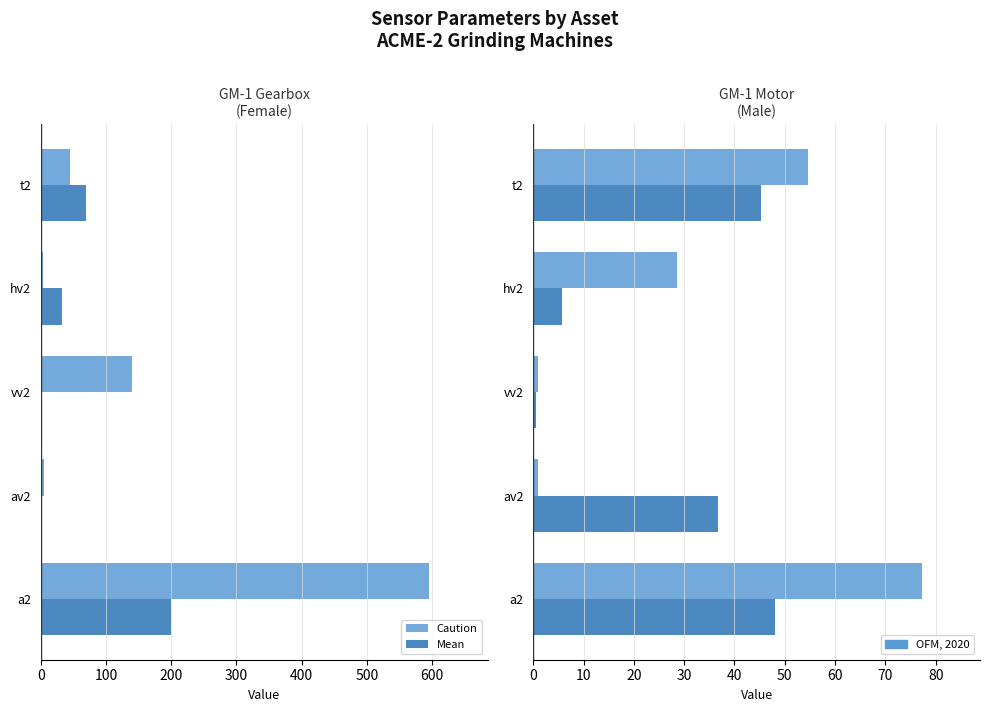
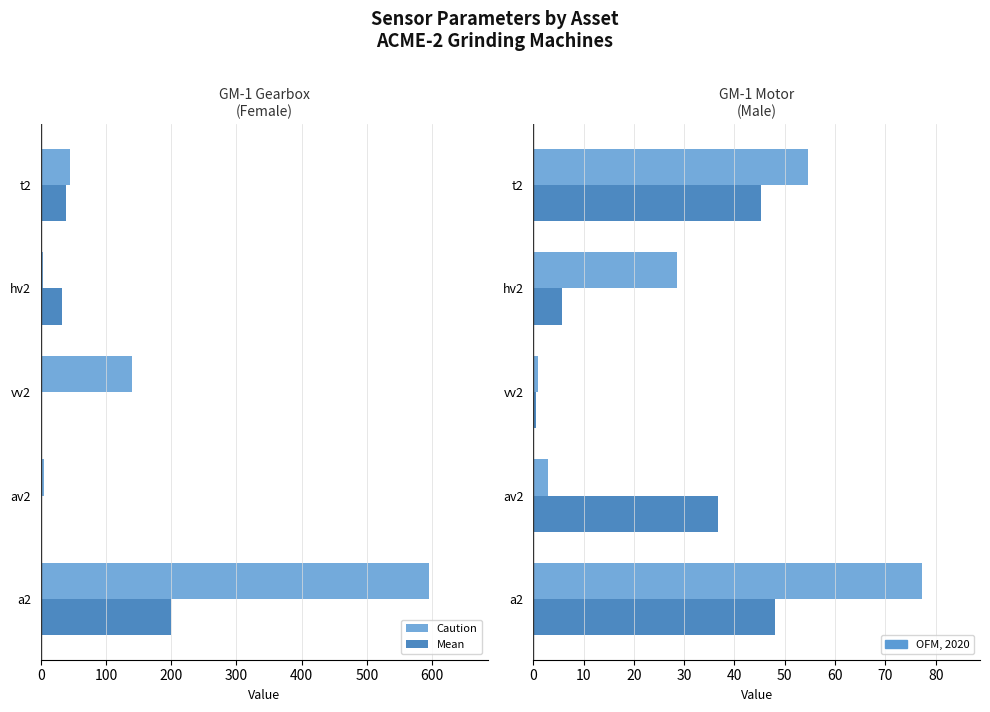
GM-1 Gearbox (Female), Mean, t2: 70 -> 40
GM-1 Motor (Male), Caution, av2: 1 -> 3
